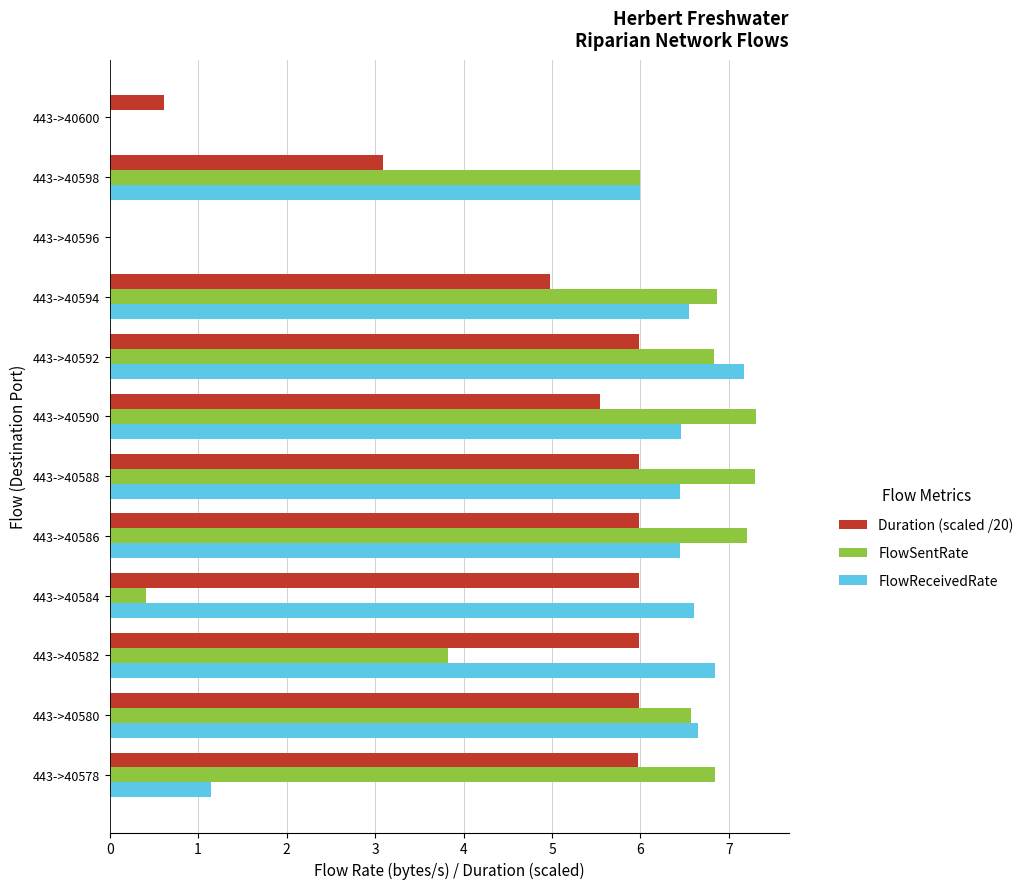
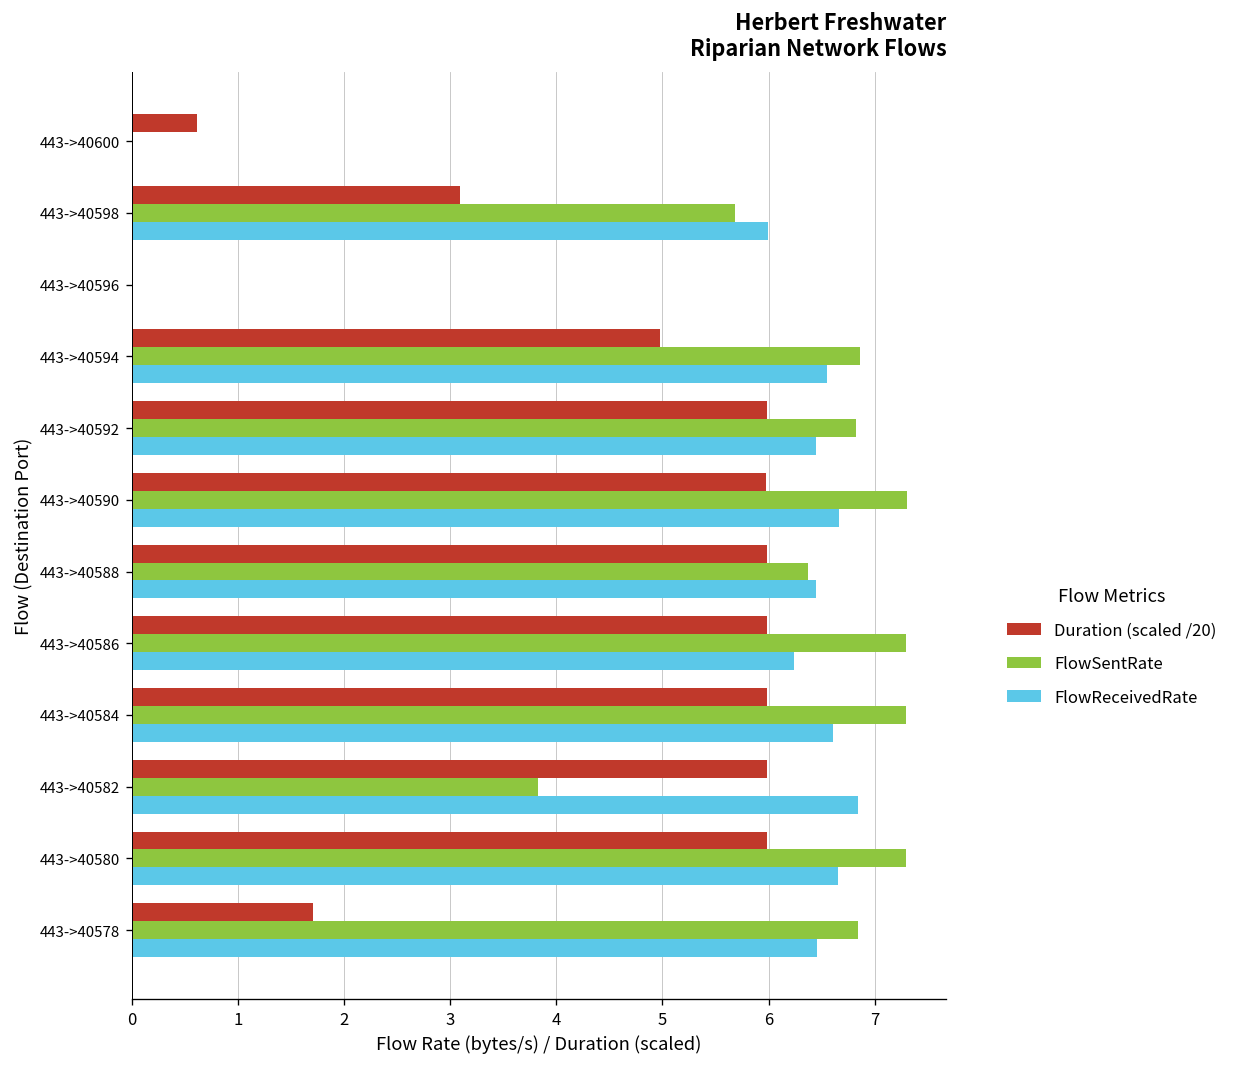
FlowSentRate, 443->40598: 6.0 -> 5.7
FlowReceivedRate, 443->40592: 7.2 -> 6.4
Duration (scaled /20), 443->40590: 5.5 -> 6.0
FlowReceivedRate, 443->40590: 6.5 -> 6.7
FlowSentRate, 443->40588: 7.3 -> 6.4
FlowSentRate, 443->40586: 7.2 -> 7.3
FlowReceivedRate, 443->40586: 6.4 -> 6.2
FlowSentRate, 443->40584: 0.4 -> 7.3
FlowSentRate, 443->40580: 6.6 -> 7.3
Duration (scaled /20), 443->40578: 6.0 -> 1.7
FlowReceivedRate, 443->40578: 1.1 -> 6.5
